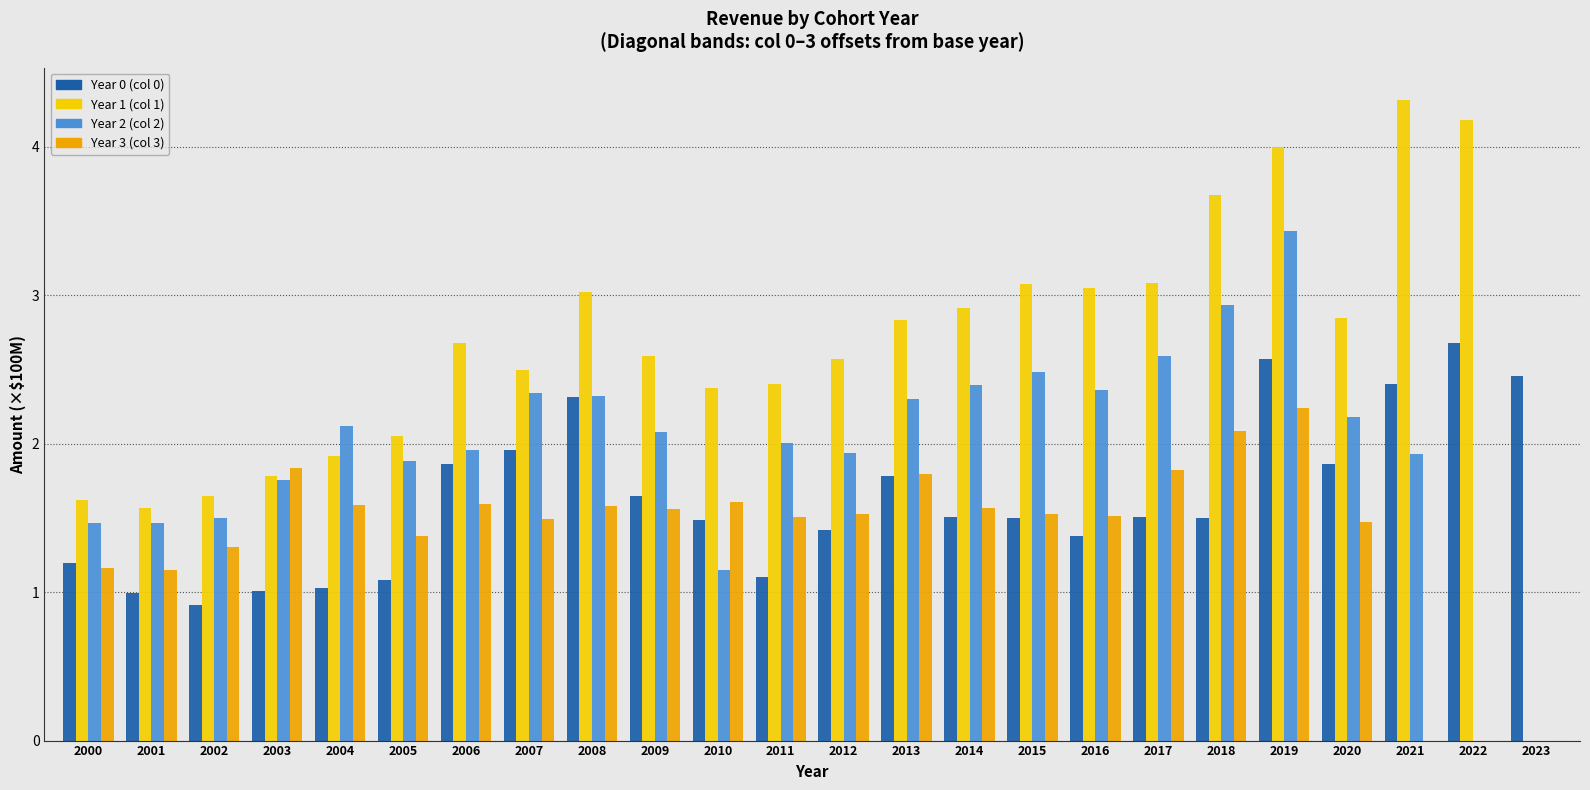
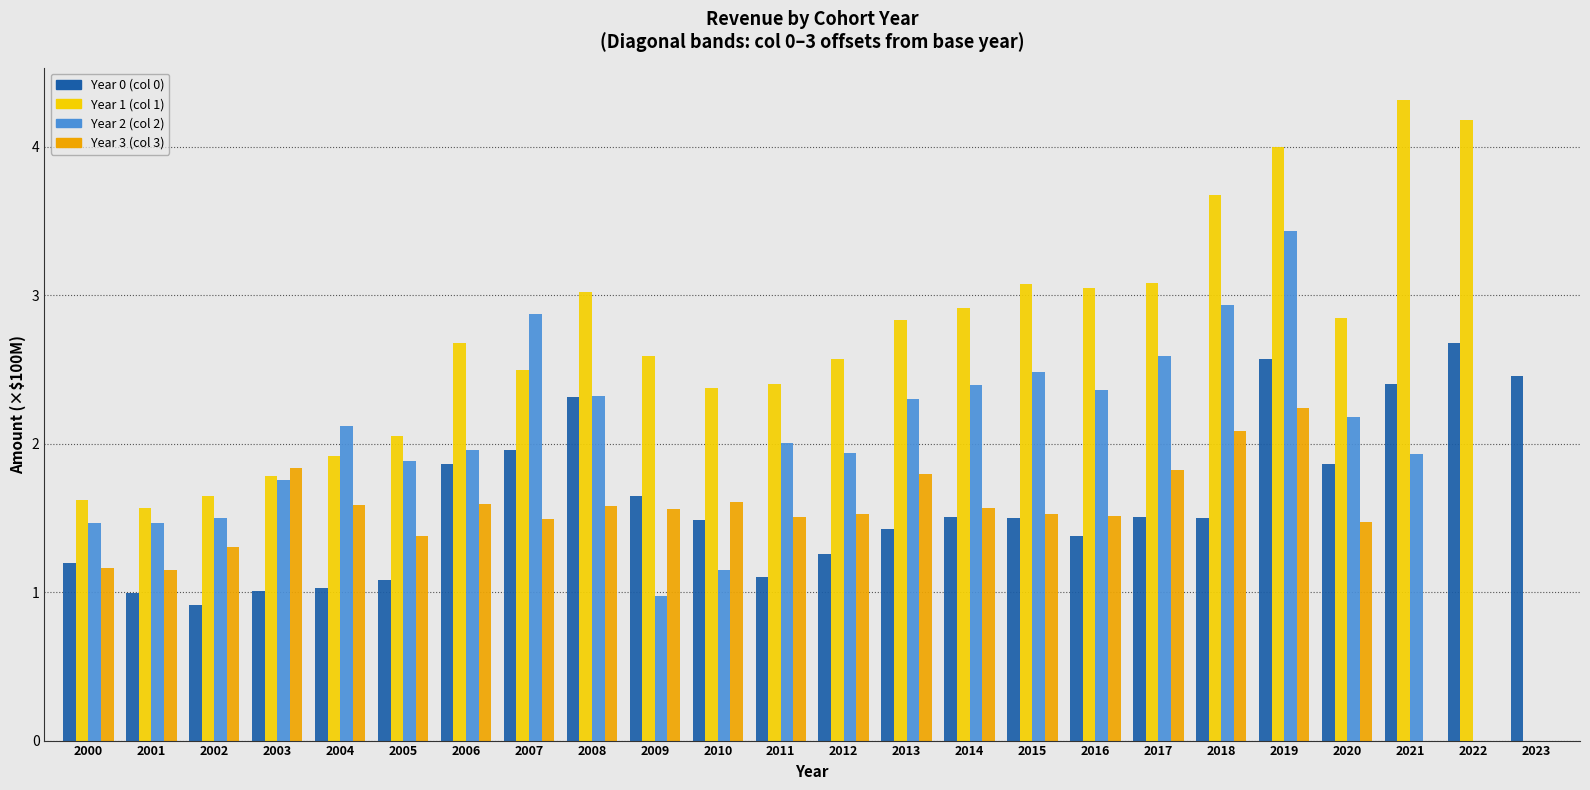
Year 2 (col 2), 2007: 2.34 -> 2.87
Year 2 (col 2), 2009: 2.08 -> 0.97
Year 0 (col 0), 2012: 1.42 -> 1.26
Year 0 (col 0), 2013: 1.78 -> 1.43
